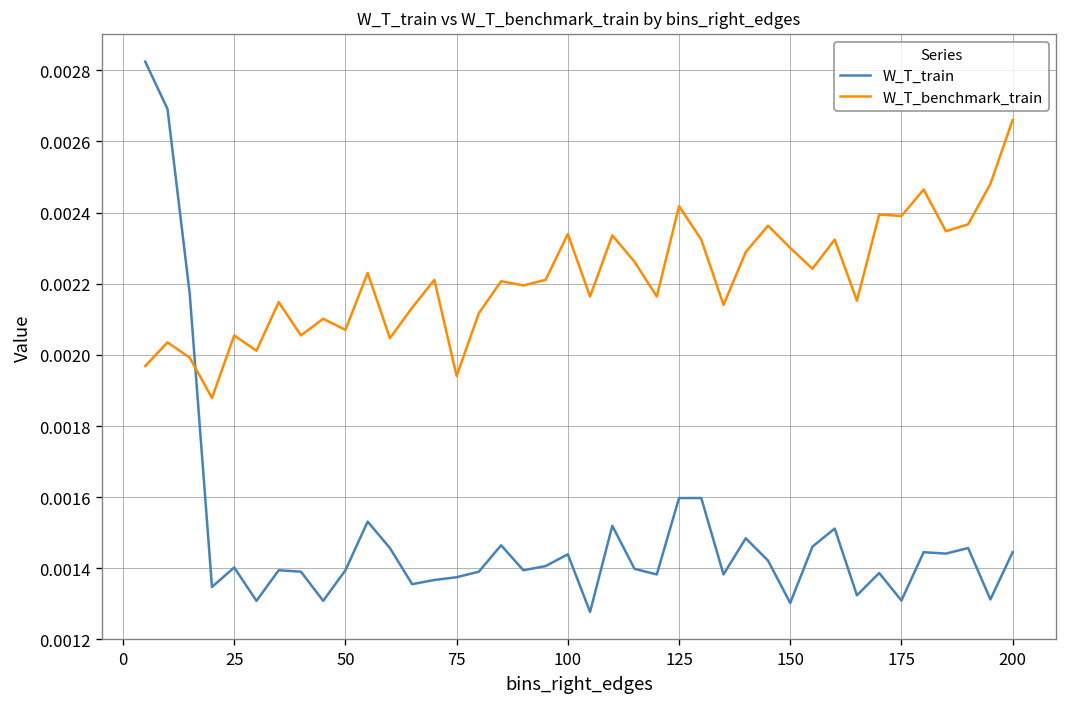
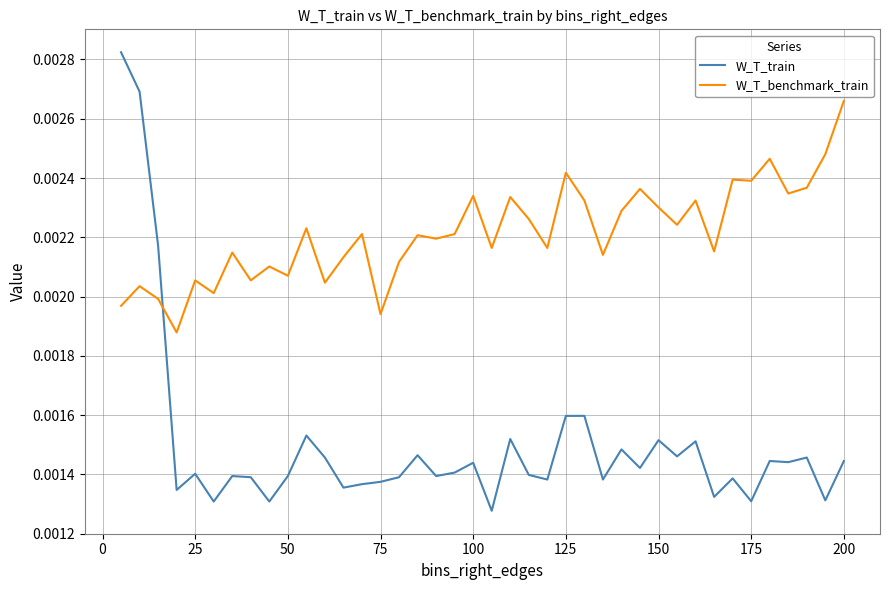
W_T_train, 150: 0.00130 -> 0.00152
